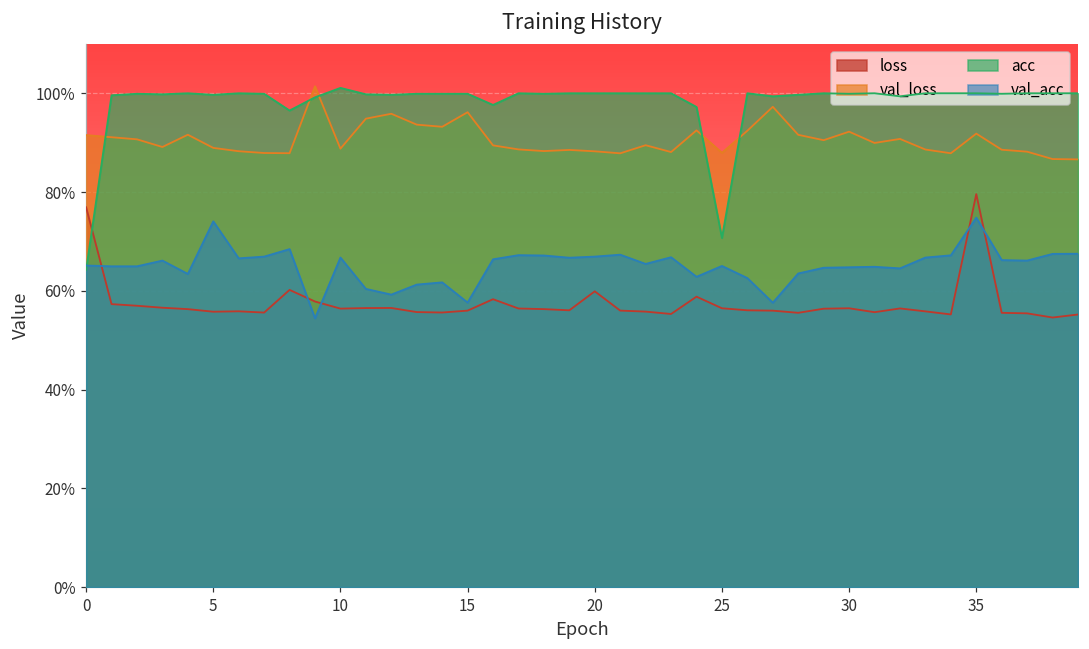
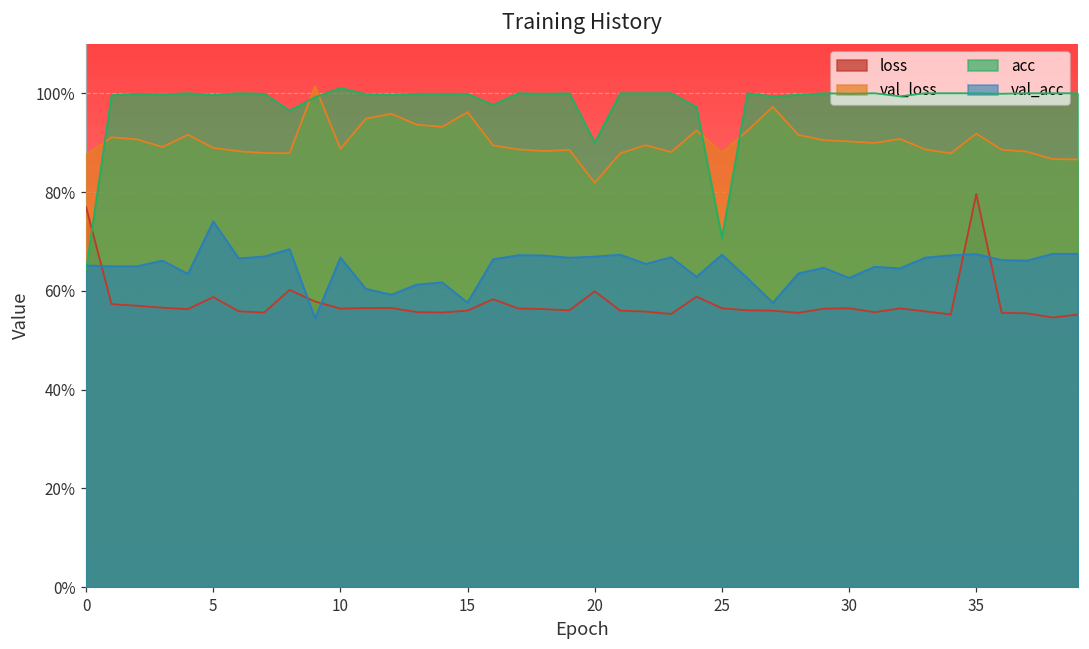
val_loss, 0: 92% -> 88%
loss, 5: 56% -> 59%
val_loss, 20: 88% -> 82%
acc, 20: 100% -> 90%
val_acc, 25: 65% -> 67%
val_loss, 30: 92% -> 90%
val_acc, 30: 65% -> 63%
val_acc, 35: 75% -> 67%
